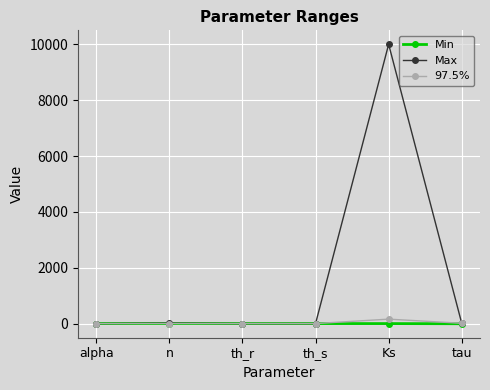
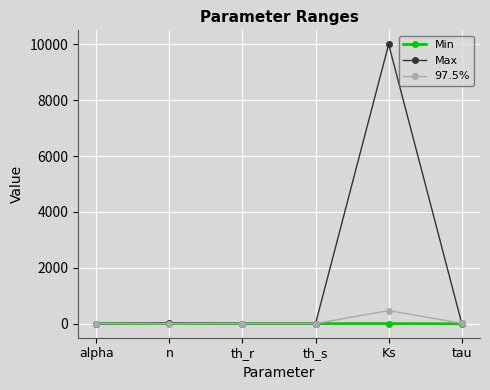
97.5%, Ks: 200 -> 500
